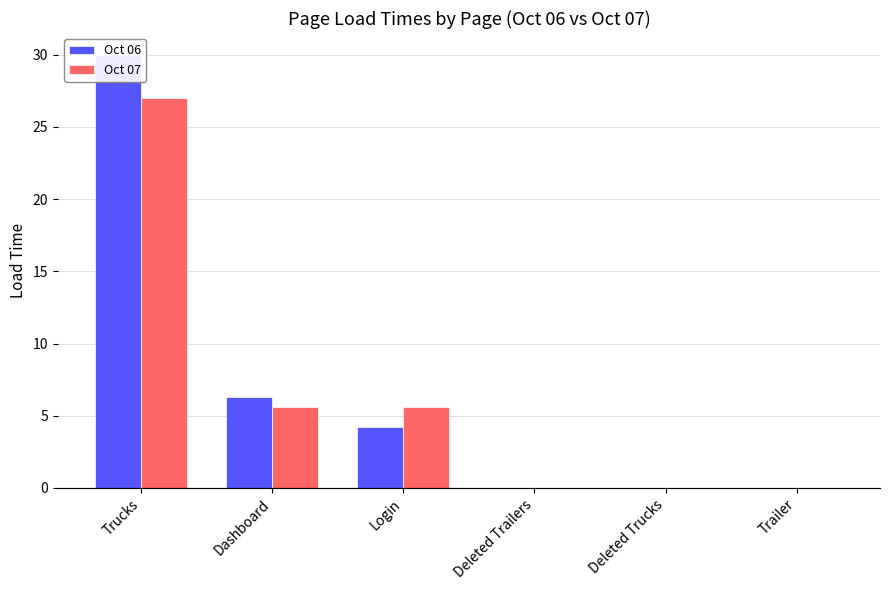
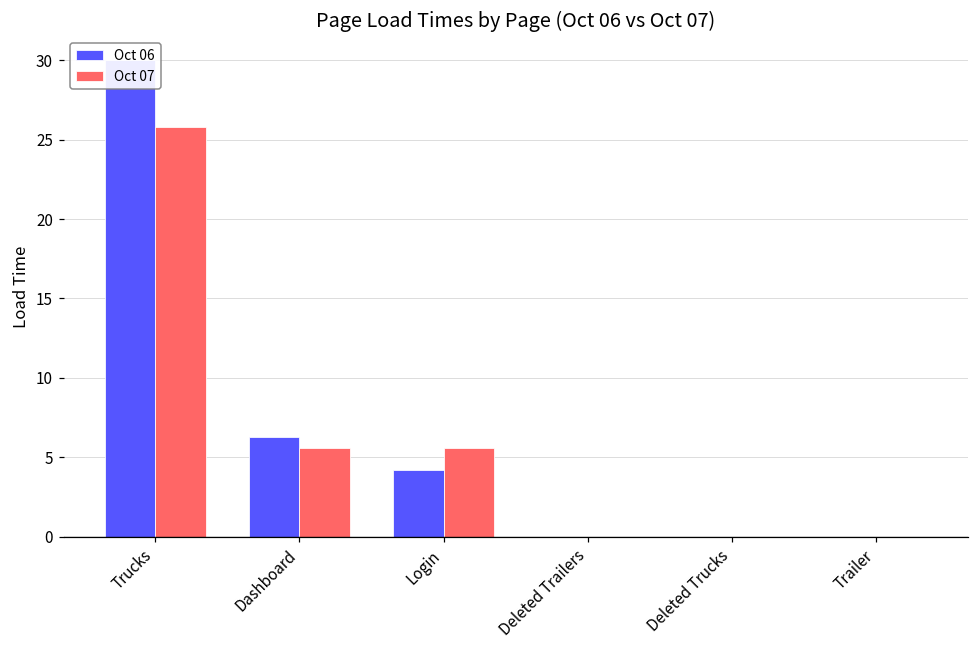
Oct 07, Trucks: 27.0 -> 25.8
